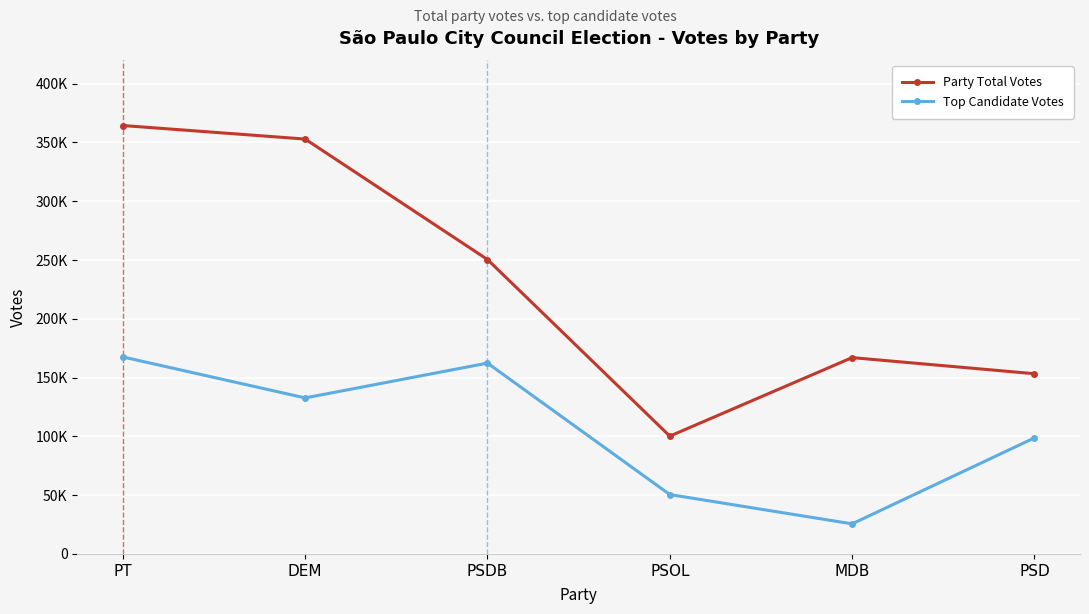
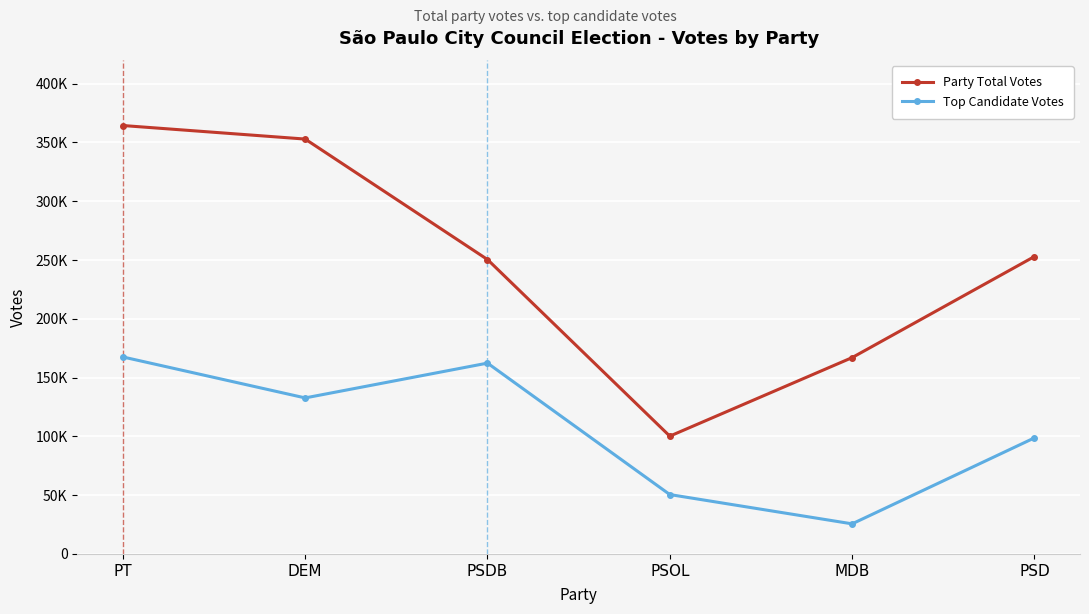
Party Total Votes, PSD: 153000 -> 253000
